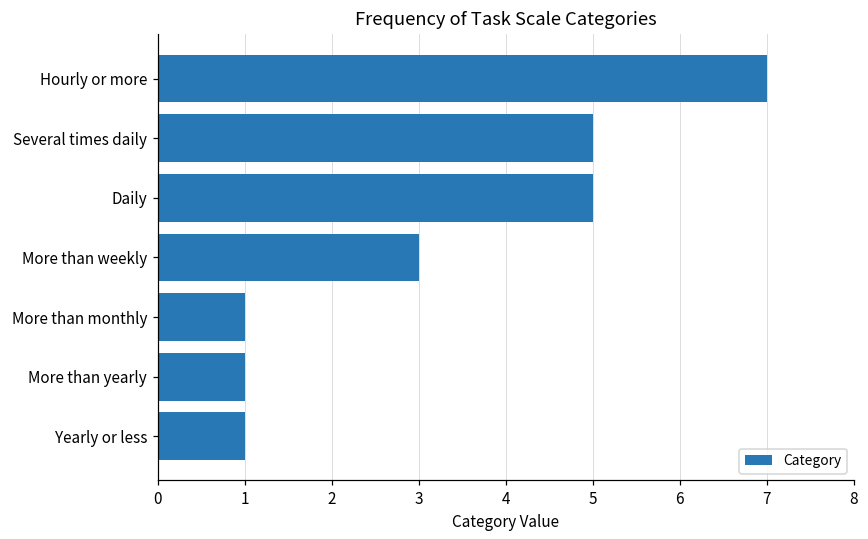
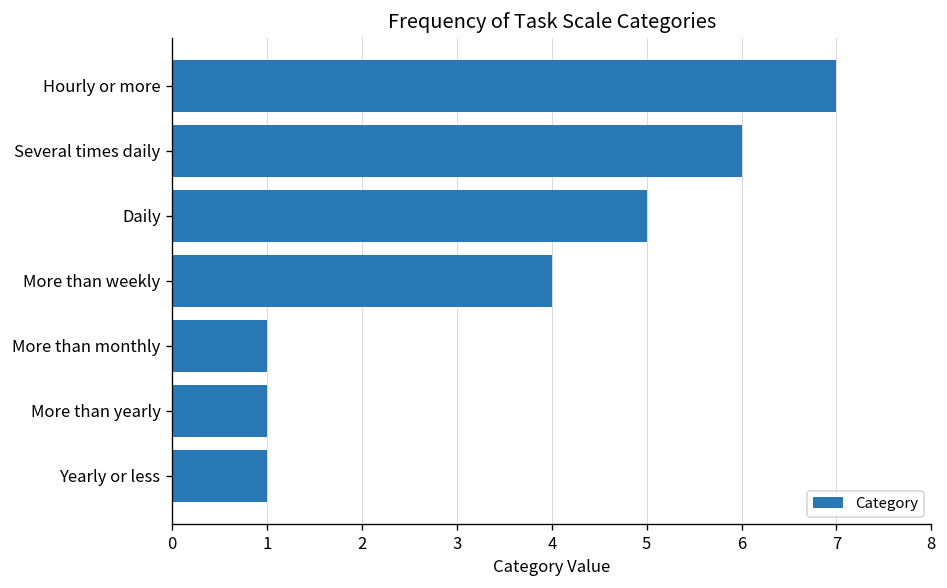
Several times daily: 5 -> 6
More than weekly: 3 -> 4
